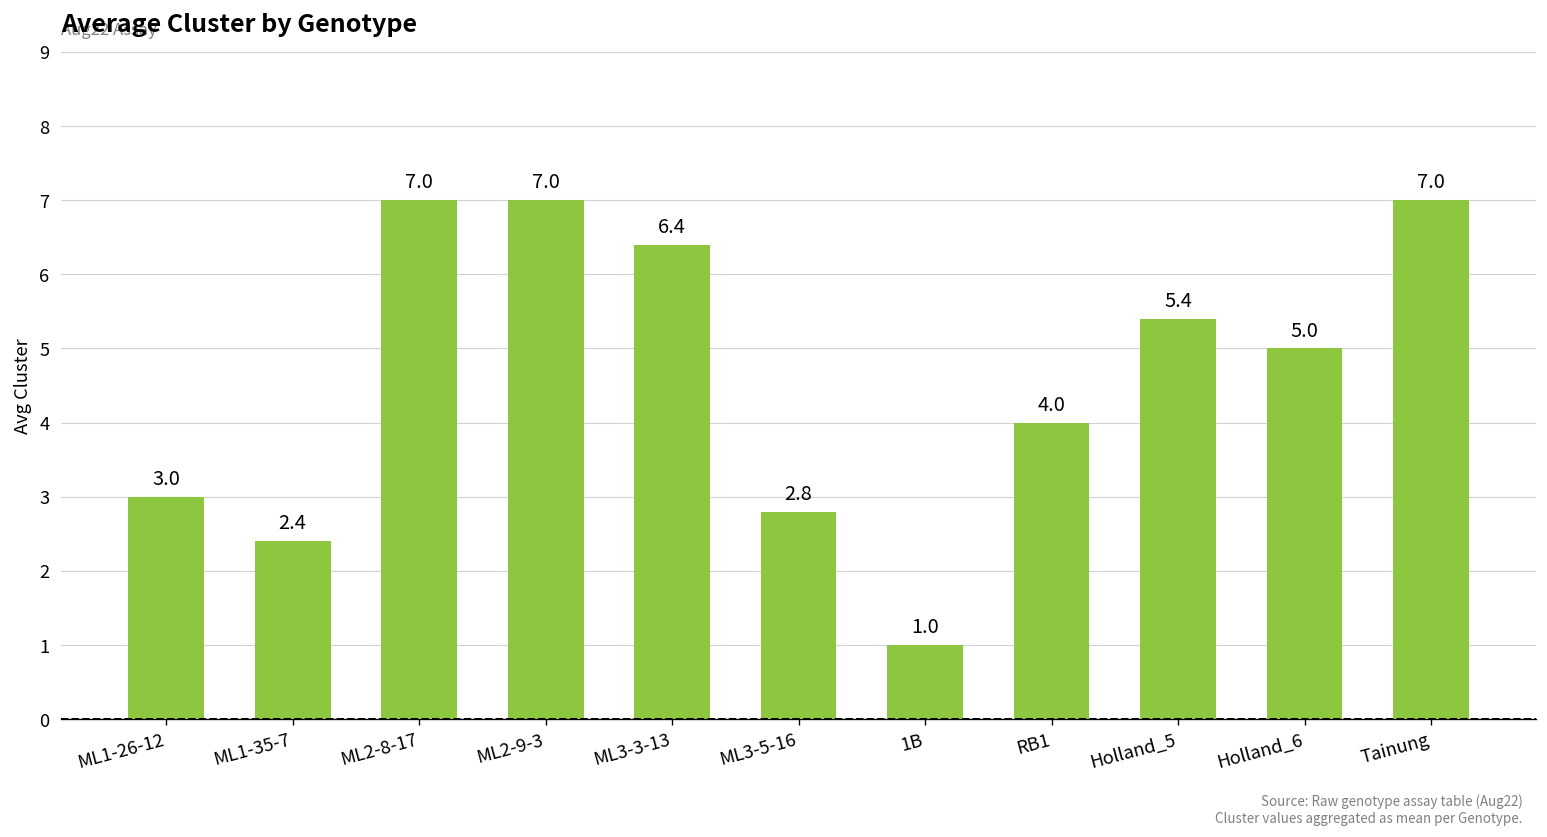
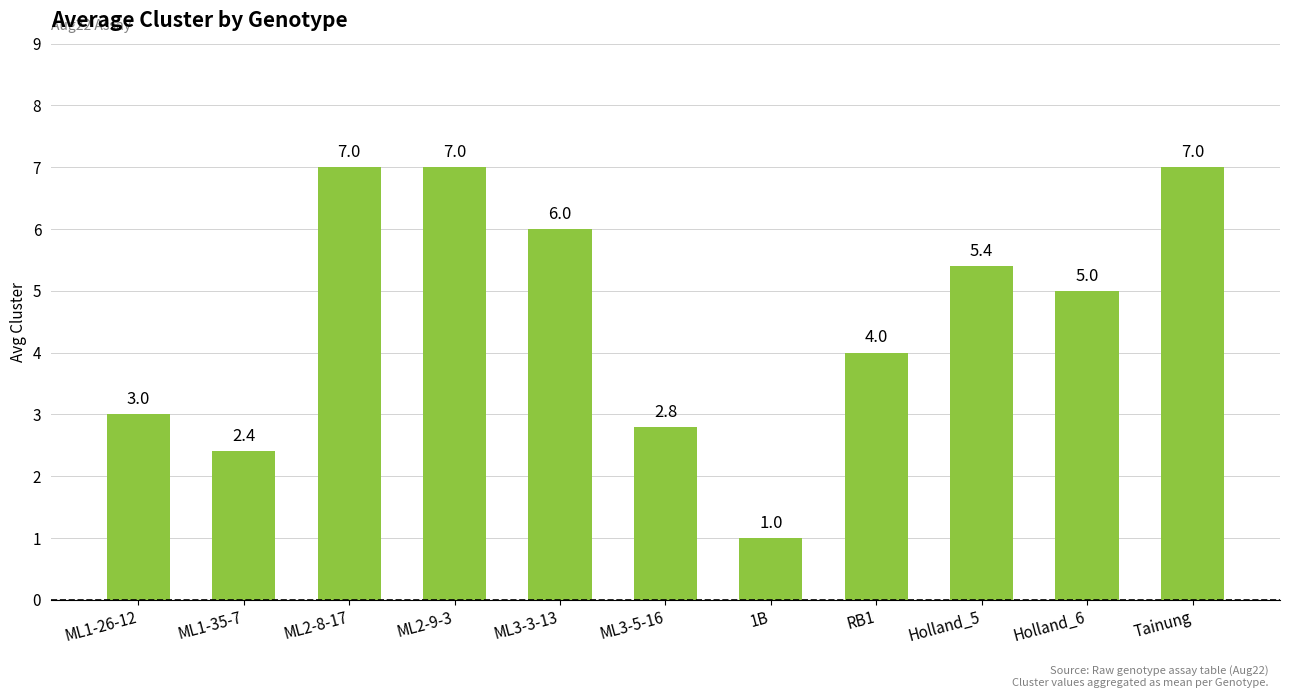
ML3-3-13: 6.4 -> 6.0
